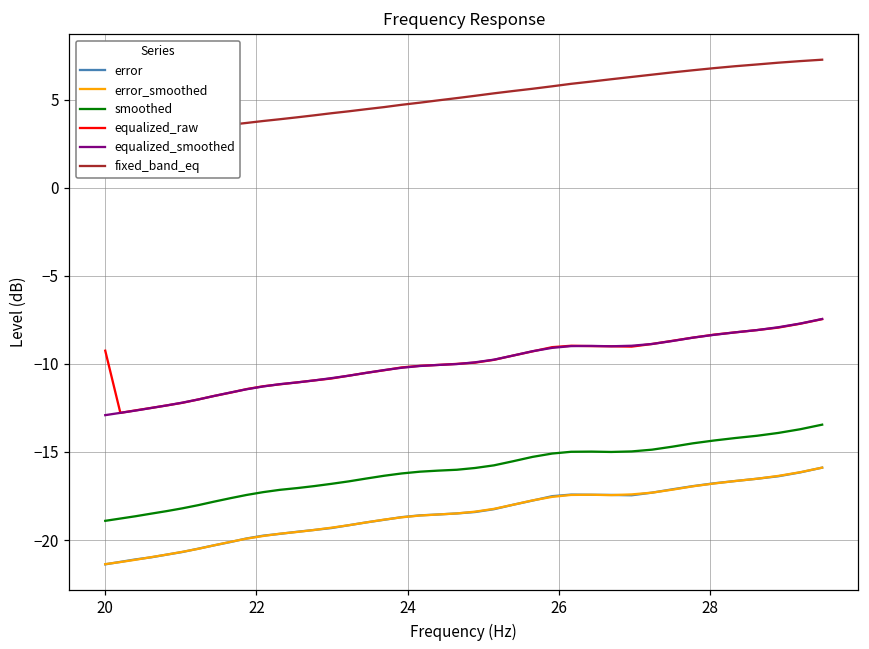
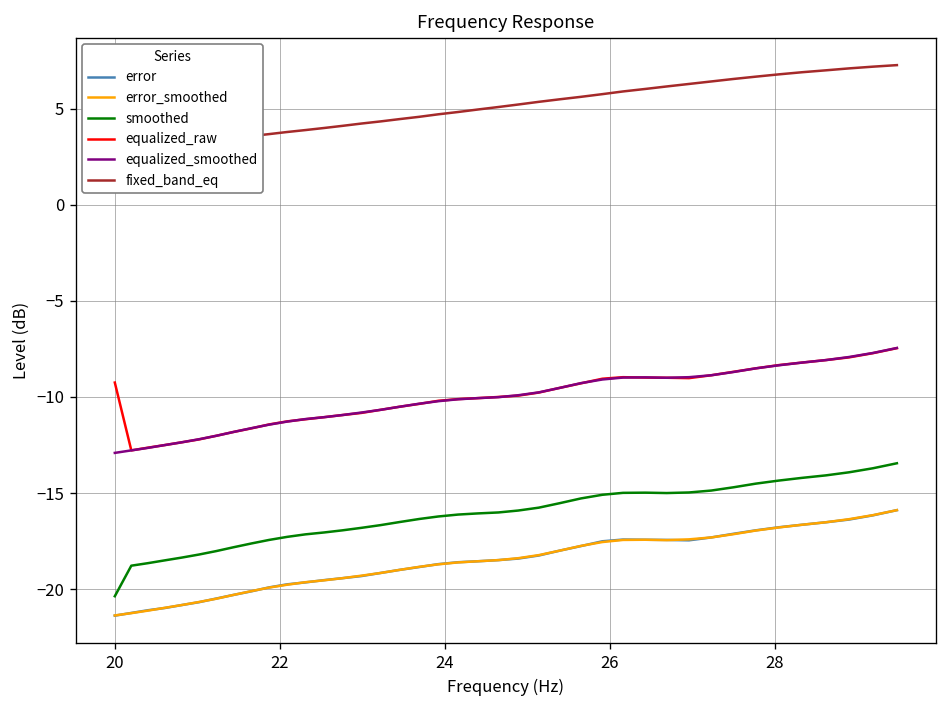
smoothed, 20: -18.9 -> -20.4
